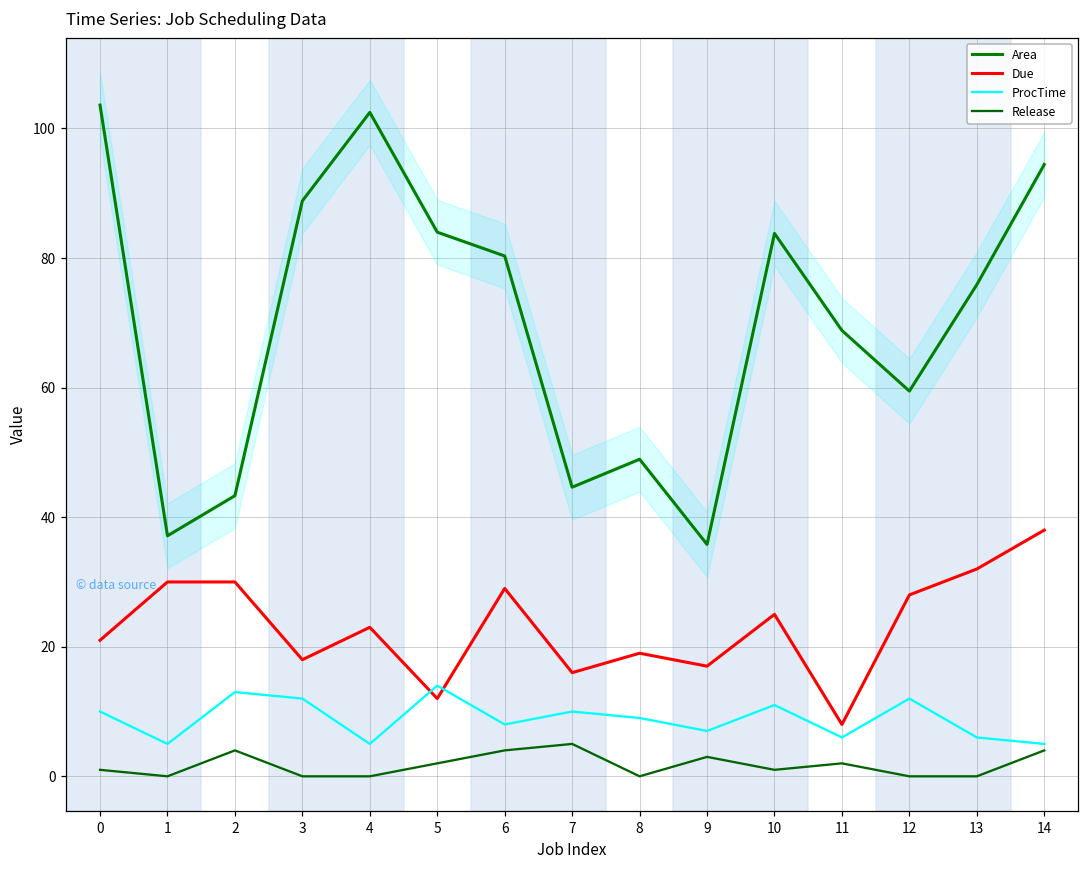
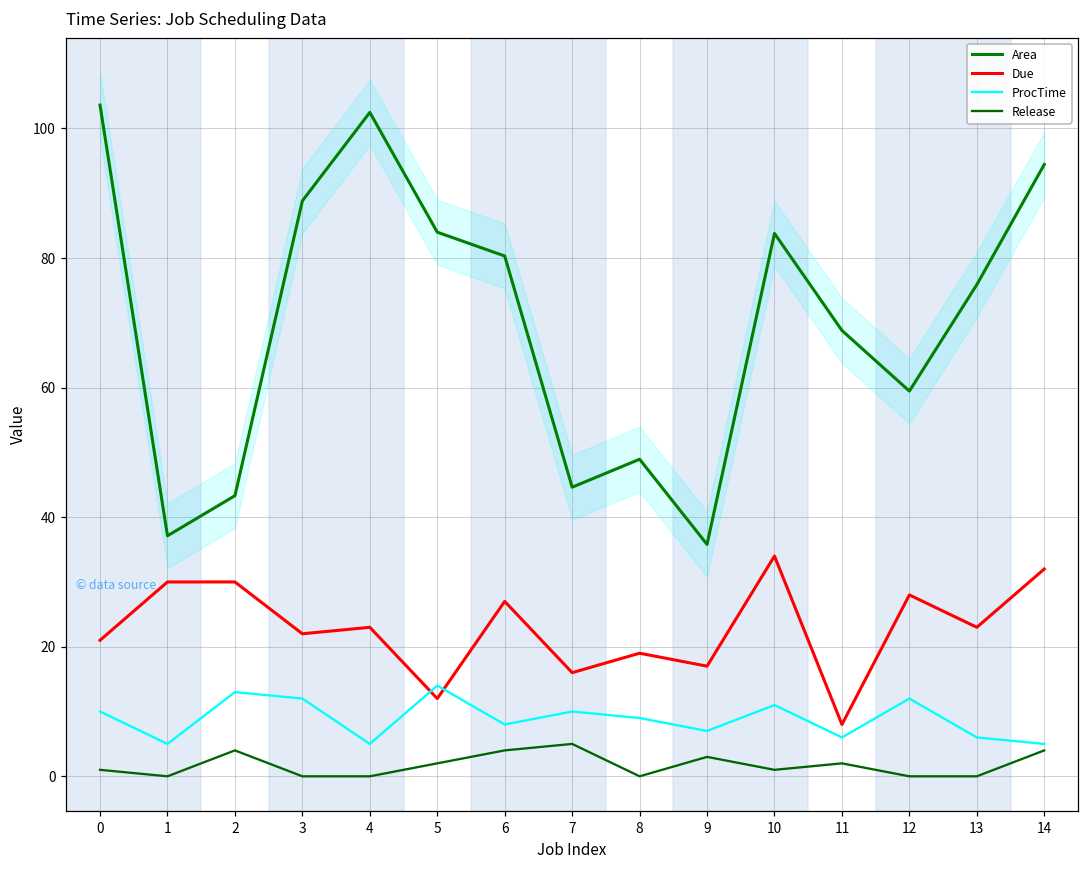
Due, 3: 18 -> 22
Due, 6: 29 -> 27
Due, 10: 25 -> 34
Due, 13: 32 -> 23
Due, 14: 38 -> 32
